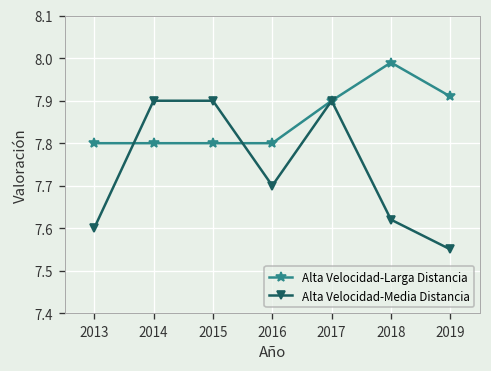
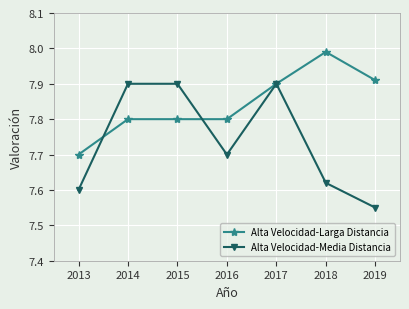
Alta Velocidad-Larga Distancia, 2013: 7.8 -> 7.7
